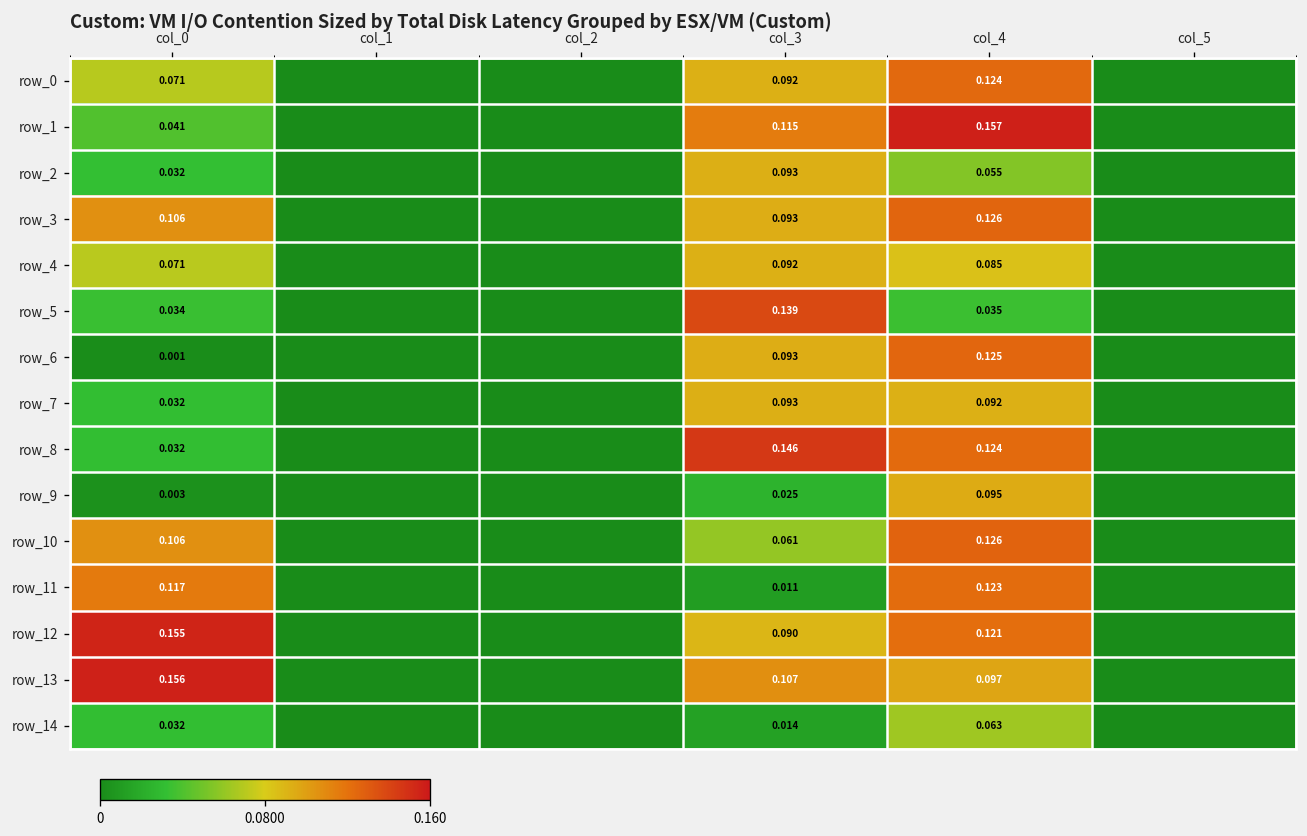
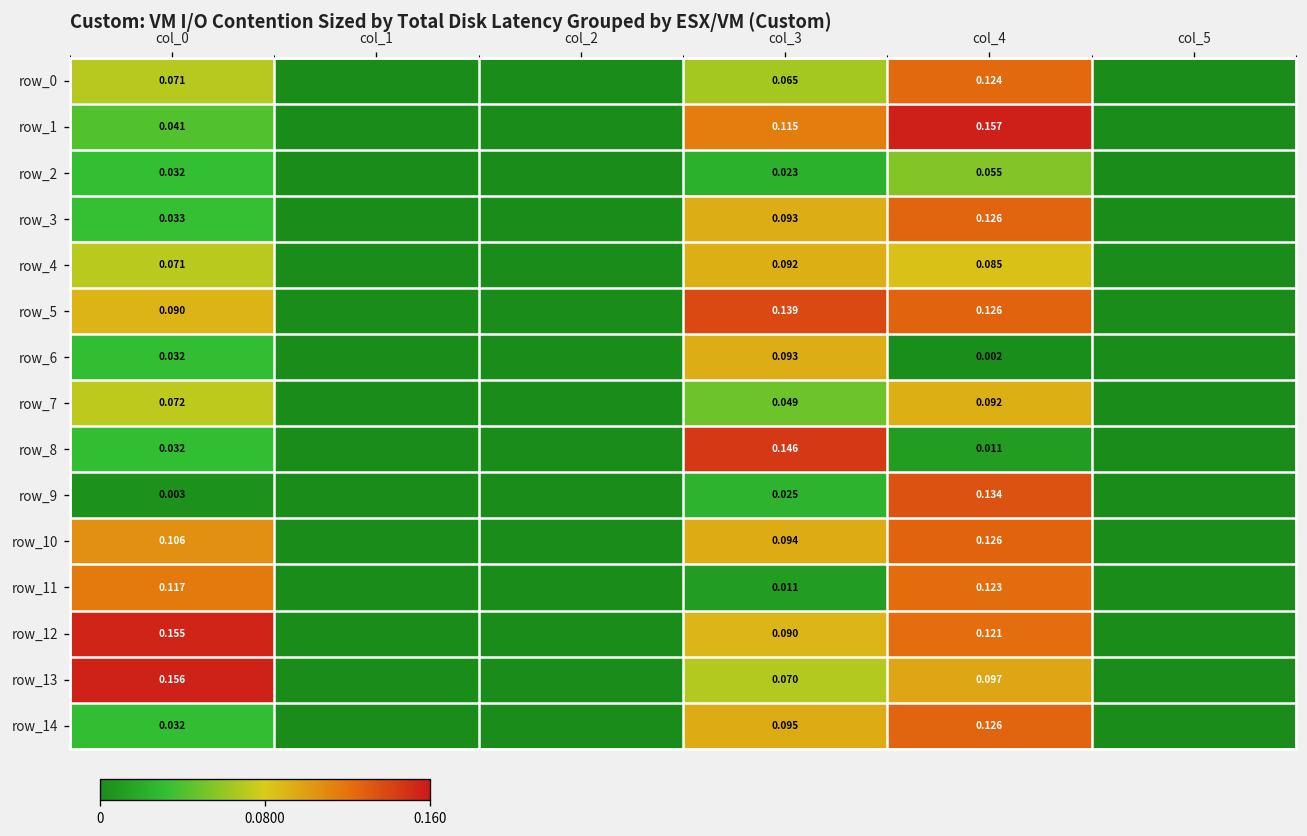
row_0, col_3: 0.092 -> 0.065
row_2, col_3: 0.093 -> 0.023
row_3, col_0: 0.106 -> 0.033
row_5, col_0: 0.034 -> 0.090
row_5, col_4: 0.035 -> 0.126
row_6, col_0: 0.001 -> 0.032
row_6, col_4: 0.125 -> 0.002
row_7, col_0: 0.032 -> 0.072
row_7, col_3: 0.093 -> 0.049
row_8, col_4: 0.124 -> 0.011
row_9, col_4: 0.095 -> 0.134
row_10, col_3: 0.061 -> 0.094
row_13, col_3: 0.107 -> 0.070
row_14, col_3: 0.014 -> 0.095
row_14, col_4: 0.063 -> 0.126
